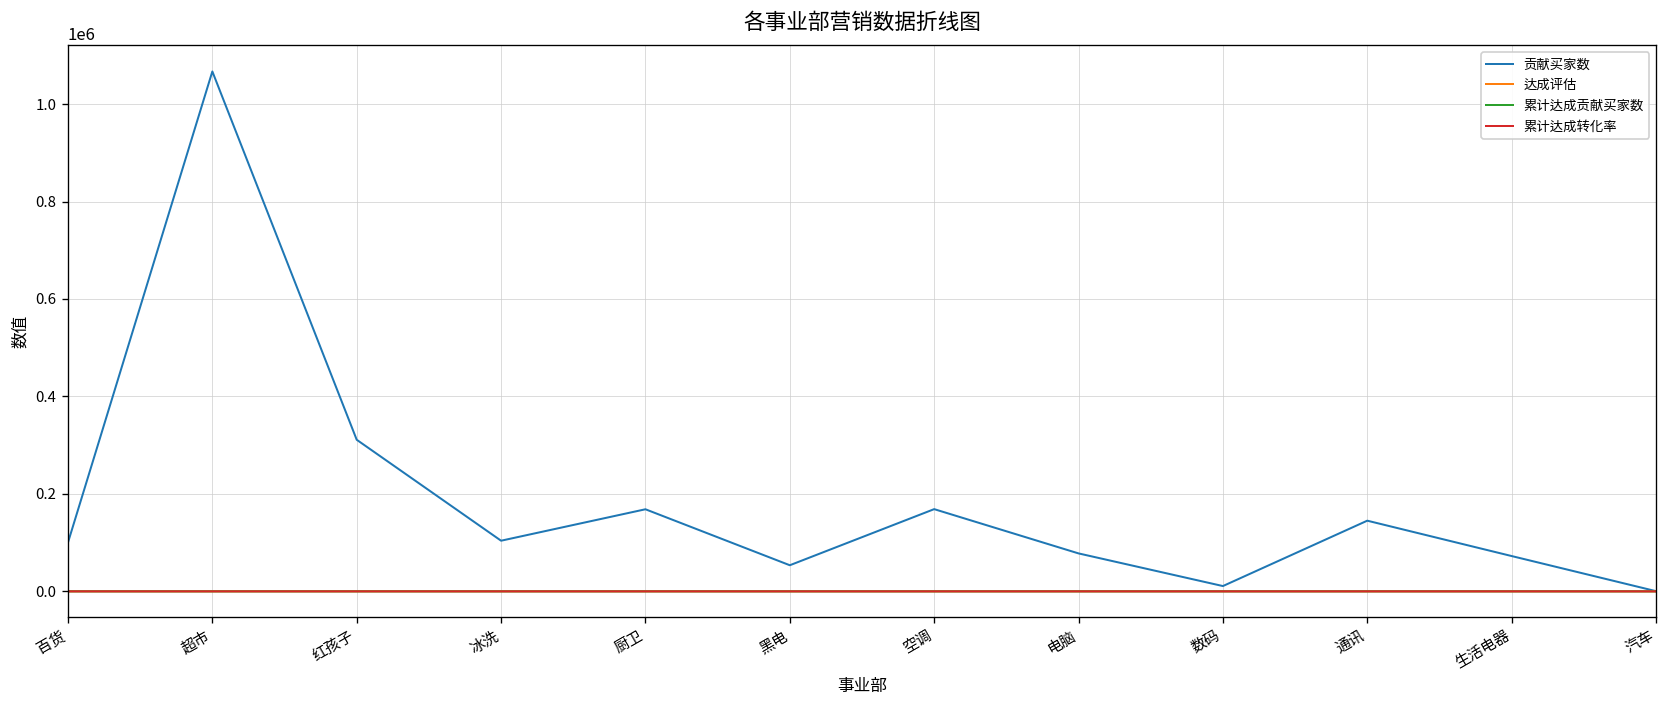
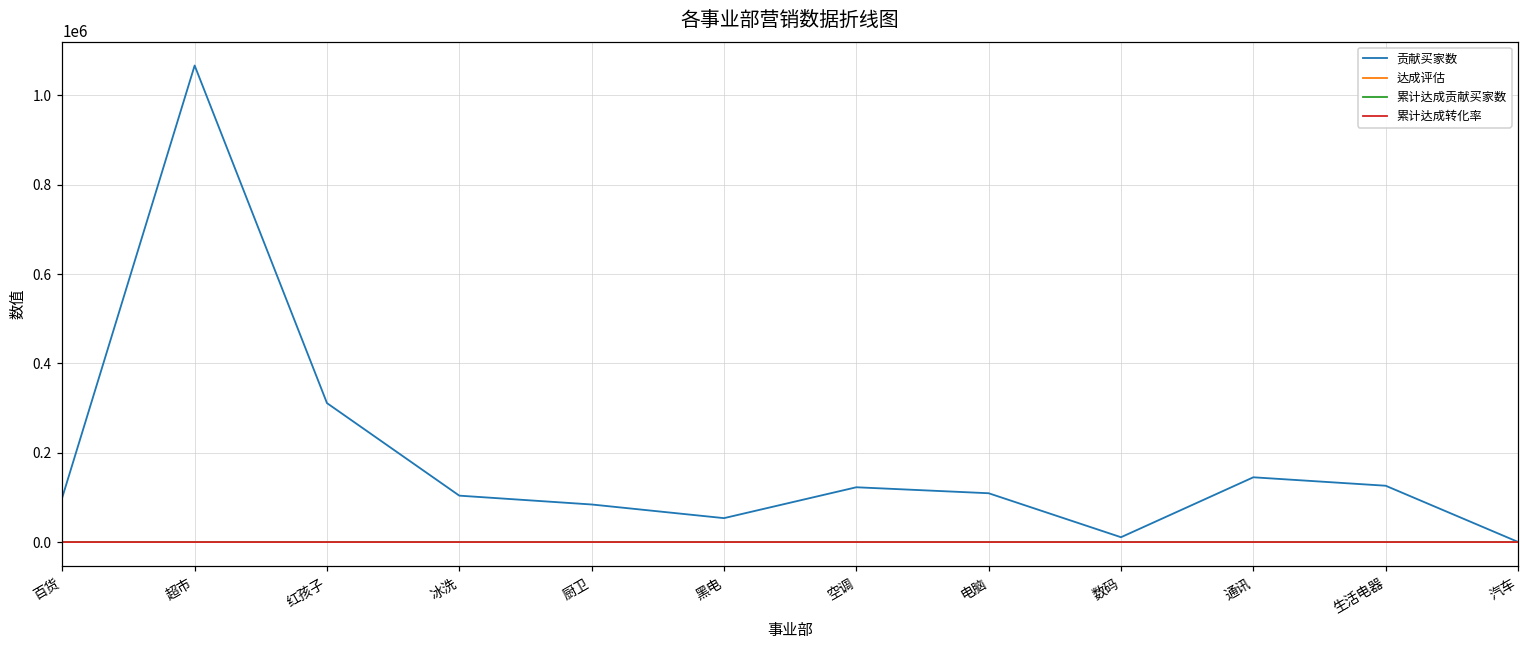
贡献买家数, 厨卫: 170000 -> 80000
贡献买家数, 空调: 170000 -> 120000
贡献买家数, 电脑: 80000 -> 110000
贡献买家数, 生活电器: 70000 -> 130000
